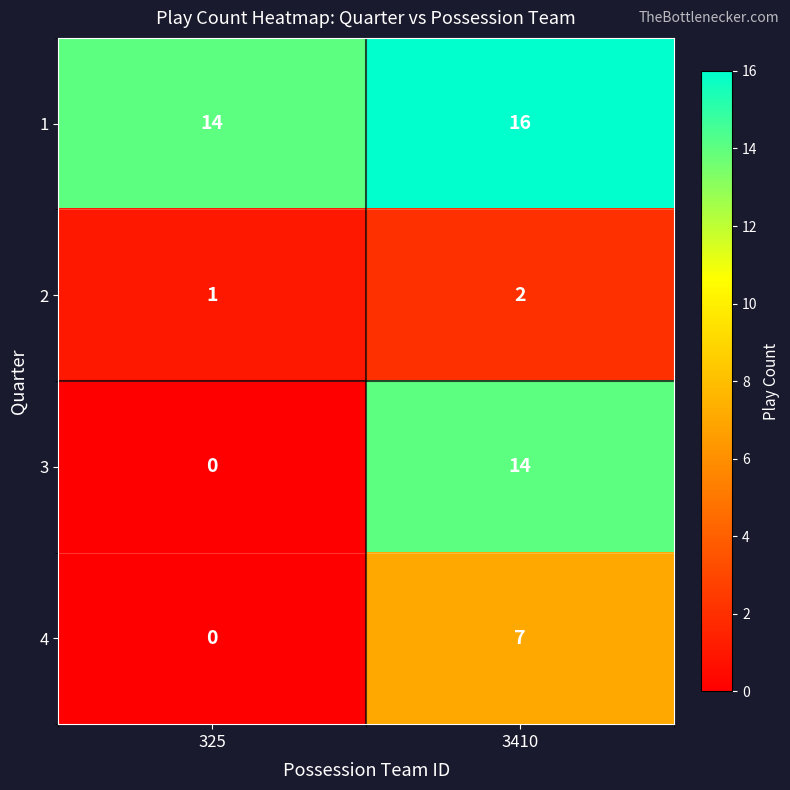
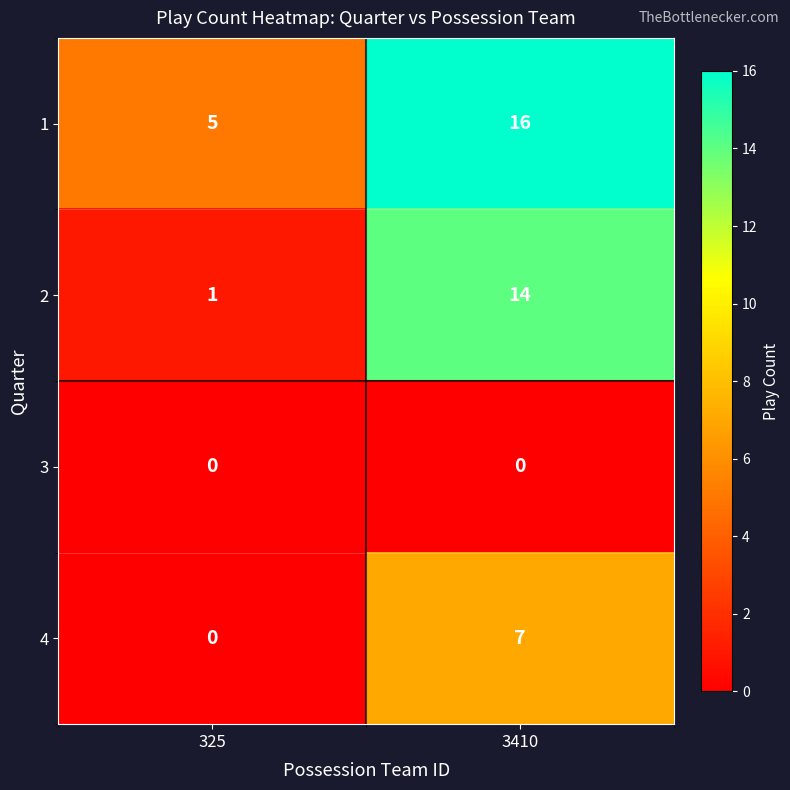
1, 325: 14 -> 5
2, 3410: 2 -> 14
3, 3410: 14 -> 0
